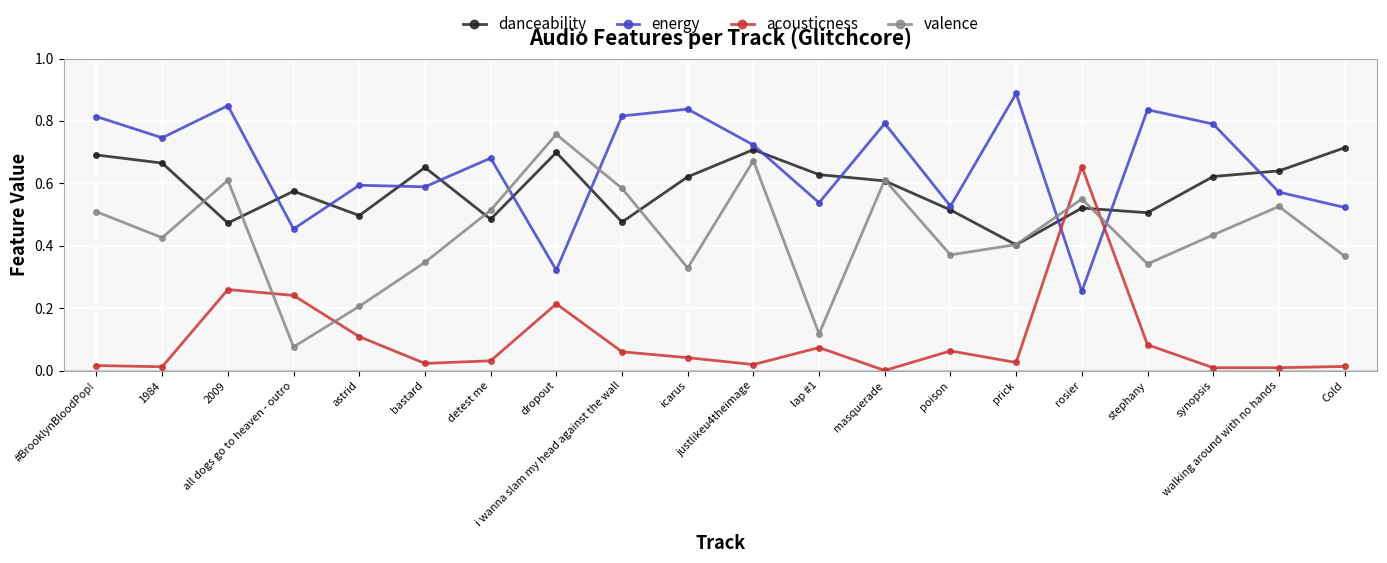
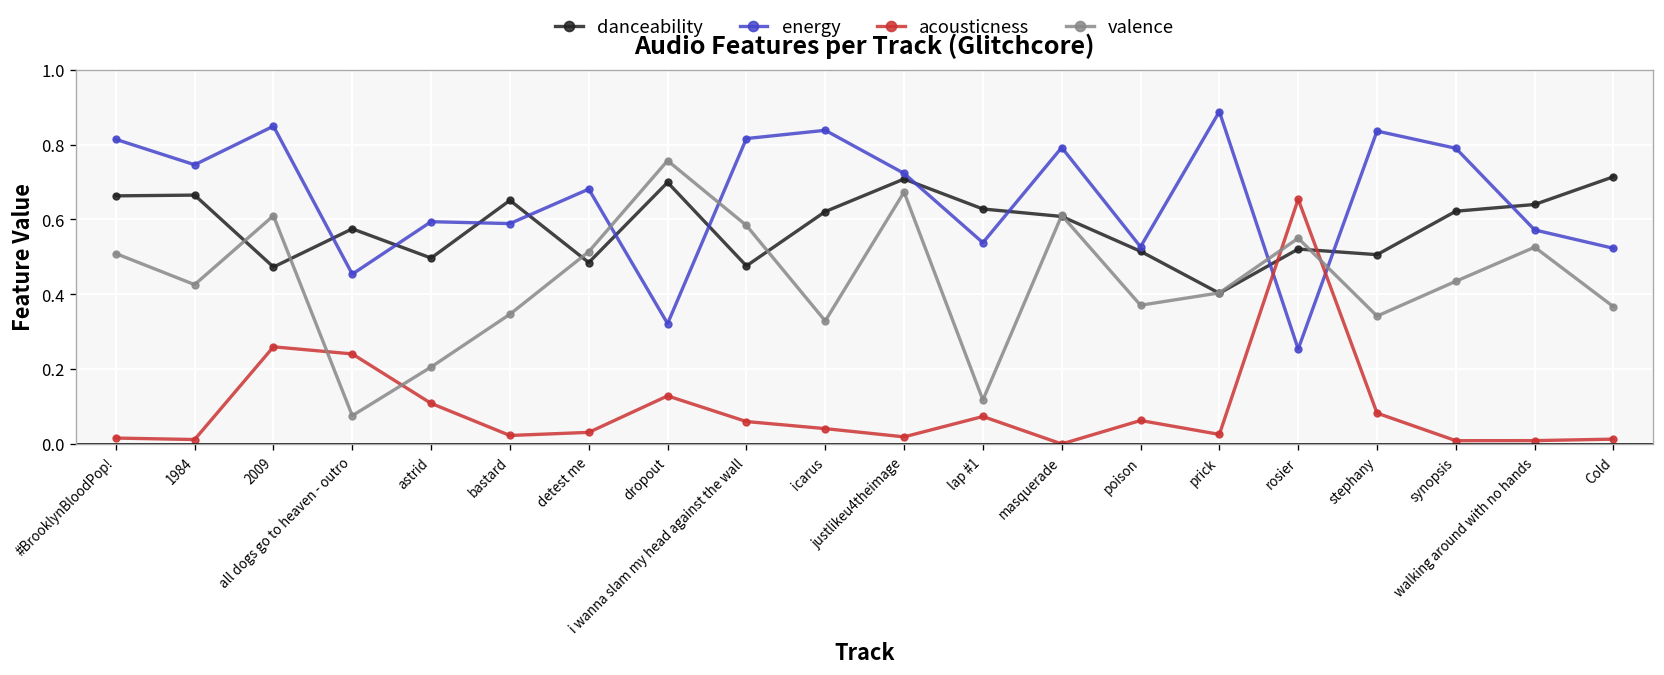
danceability, #BrooklynBloodPop!: 0.69 -> 0.66
acousticness, dropout: 0.21 -> 0.13
